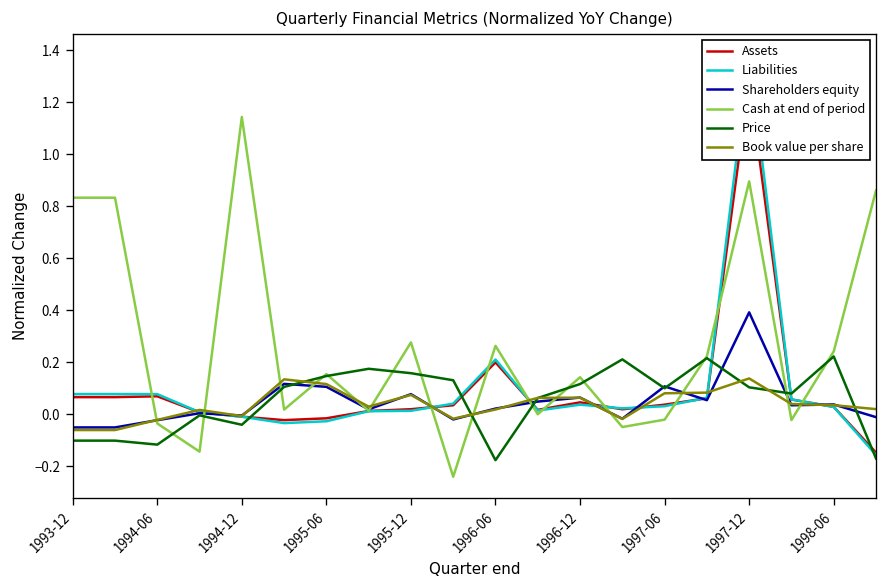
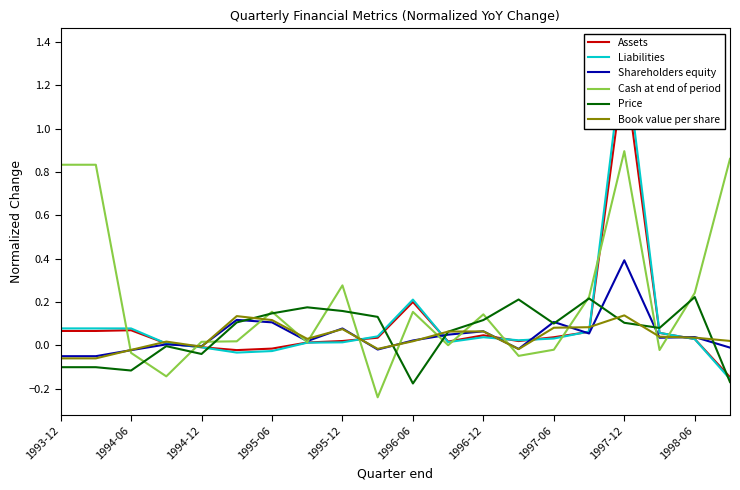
Cash at end of period, 1994-12: 1.14 -> 0.02
Cash at end of period, 1996-06: 0.26 -> 0.15
